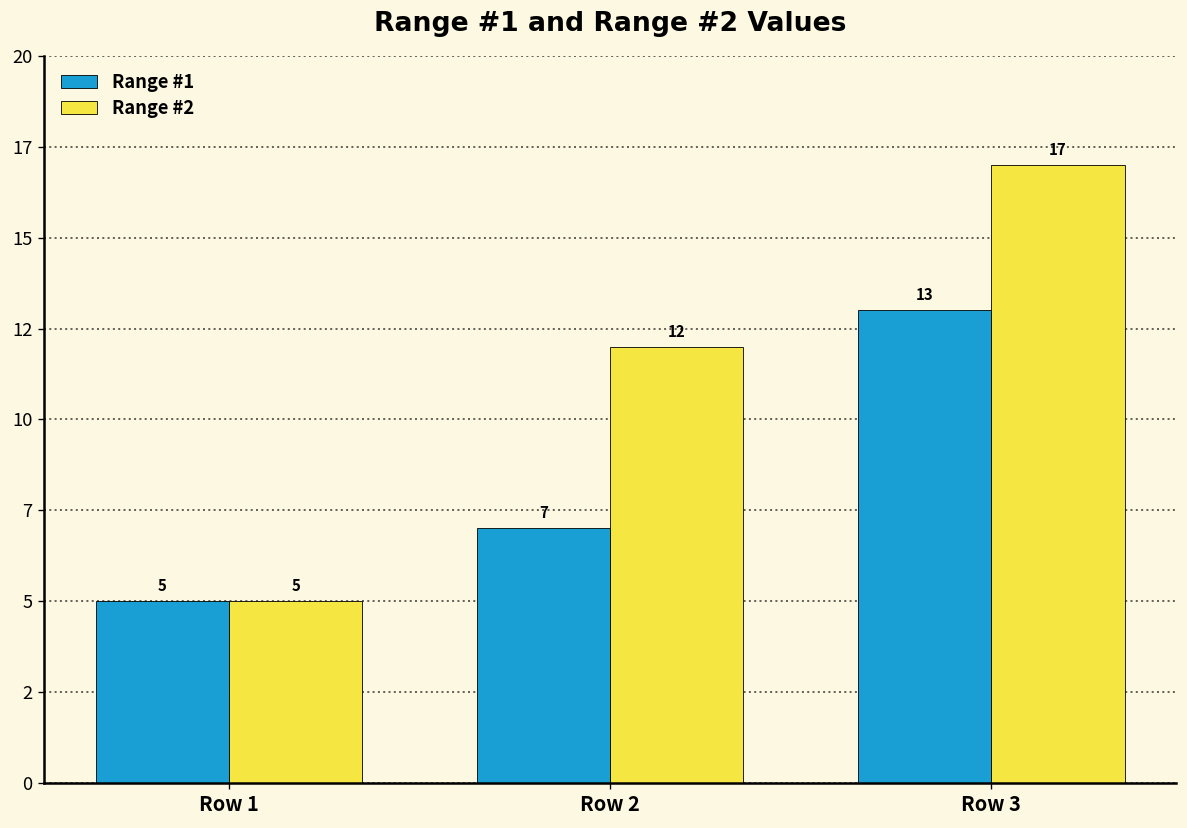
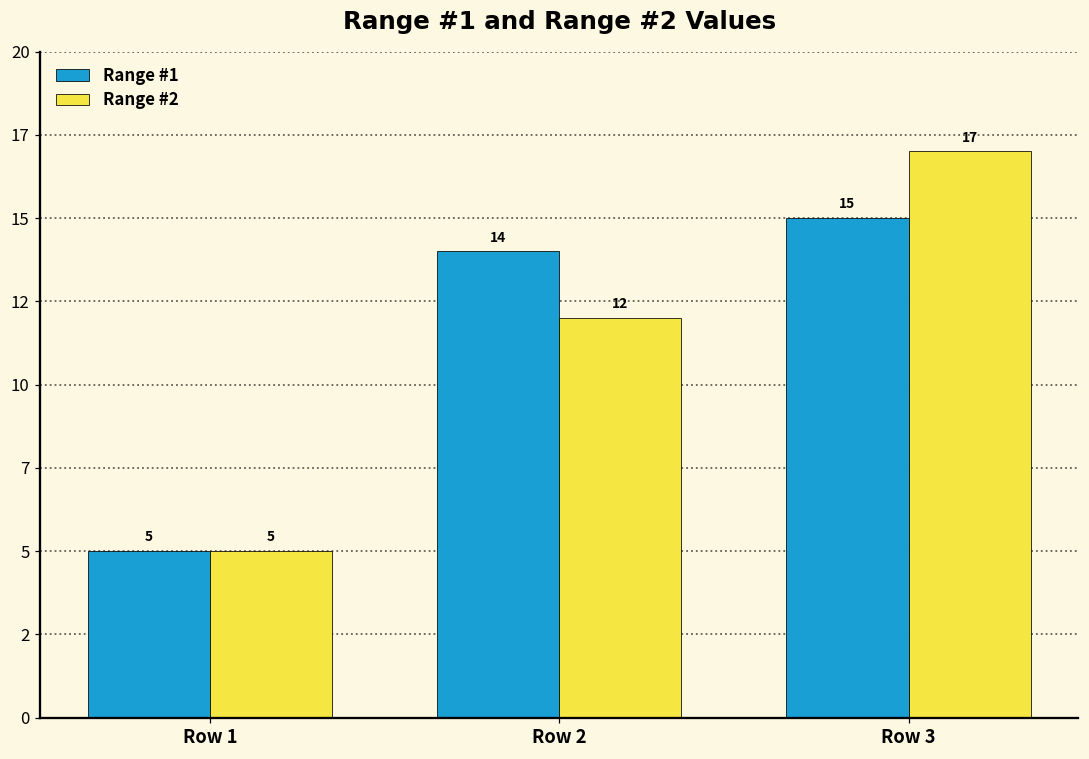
Range #1, Row 2: 7 -> 14
Range #1, Row 3: 13 -> 15
